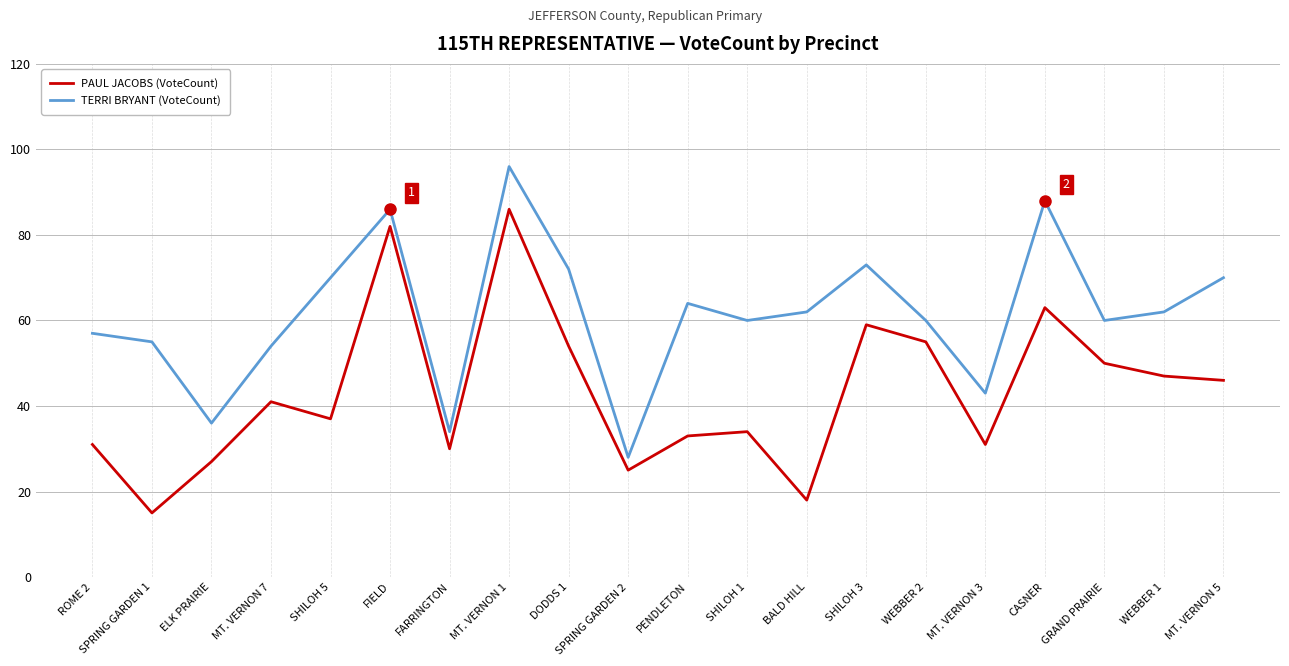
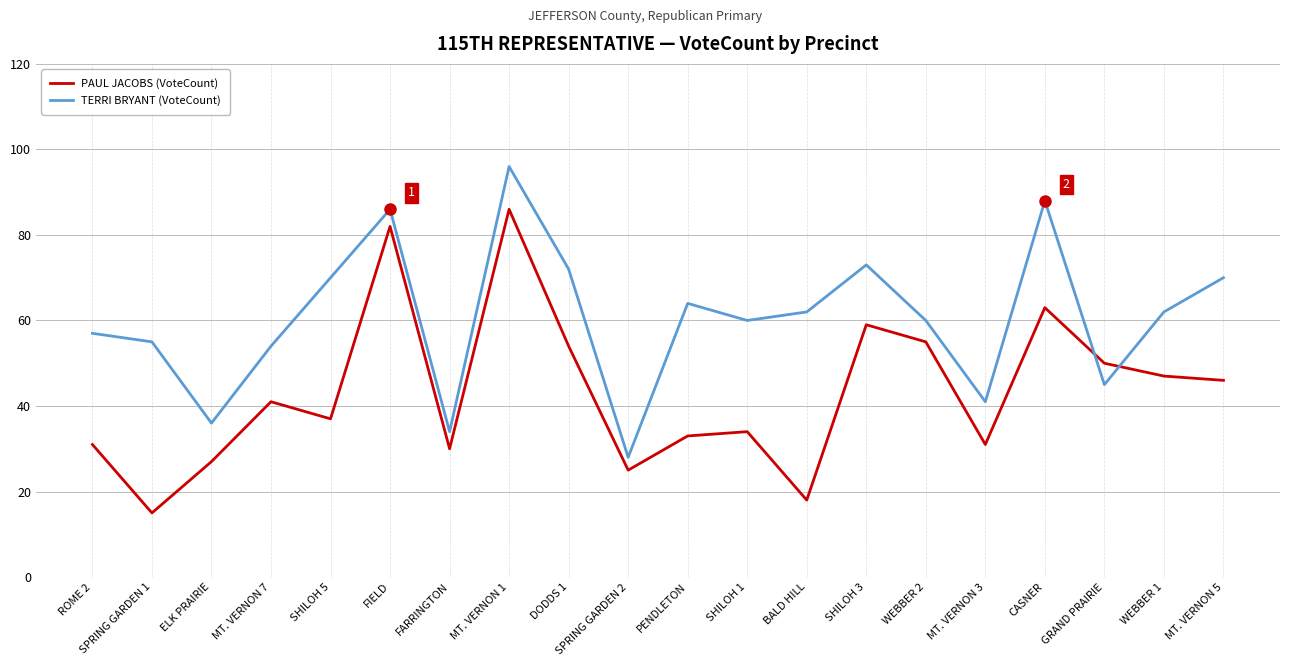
TERRI BRYANT (VoteCount), MT. VERNON 3: 43 -> 41
TERRI BRYANT (VoteCount), GRAND PRAIRIE: 60 -> 45
